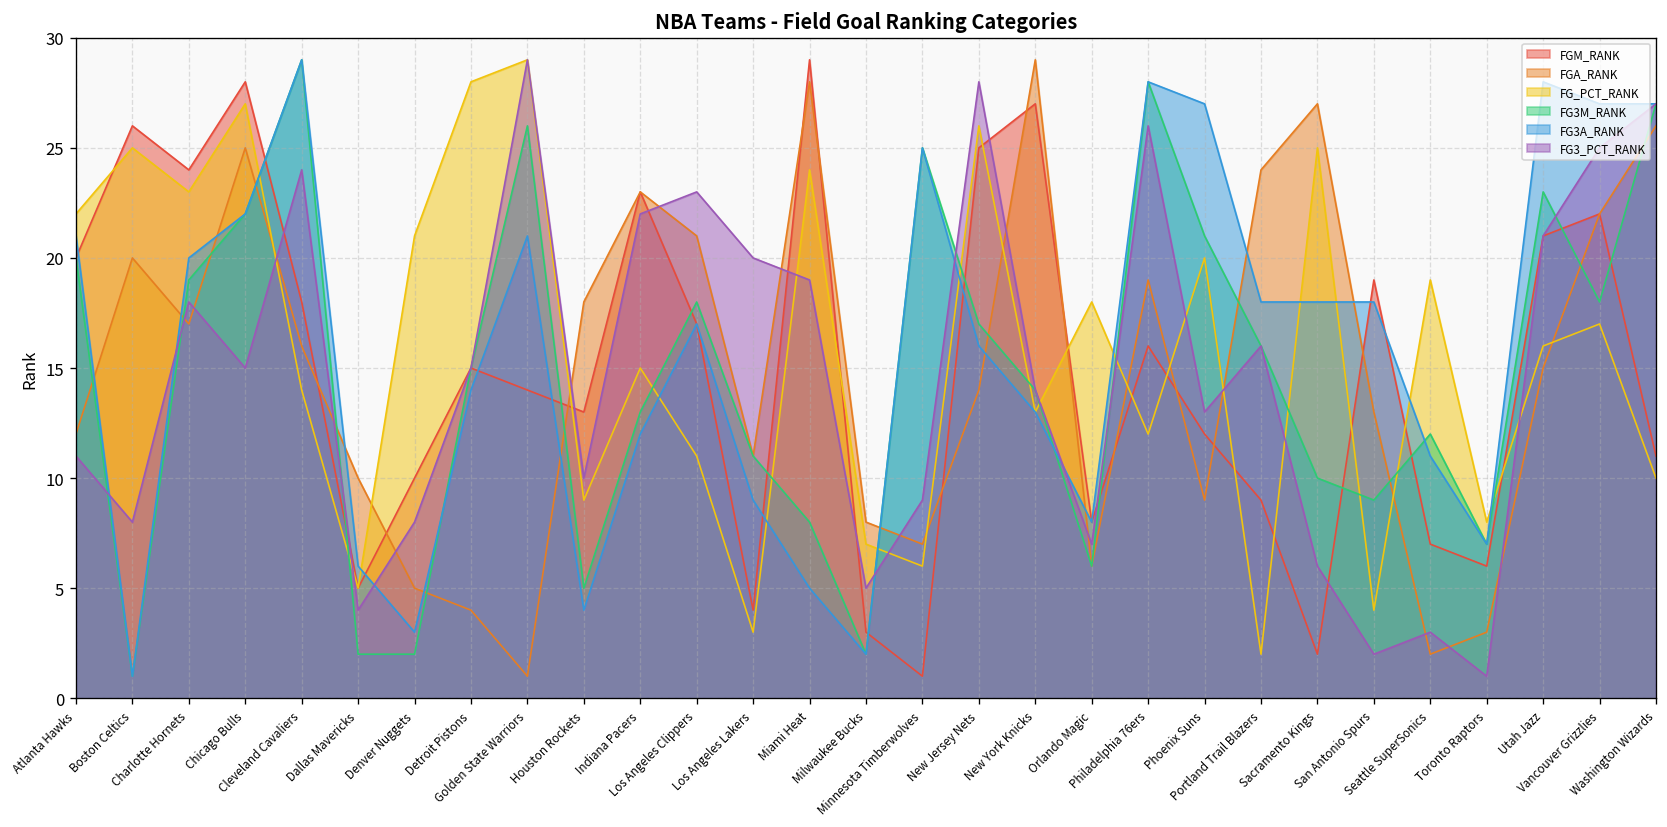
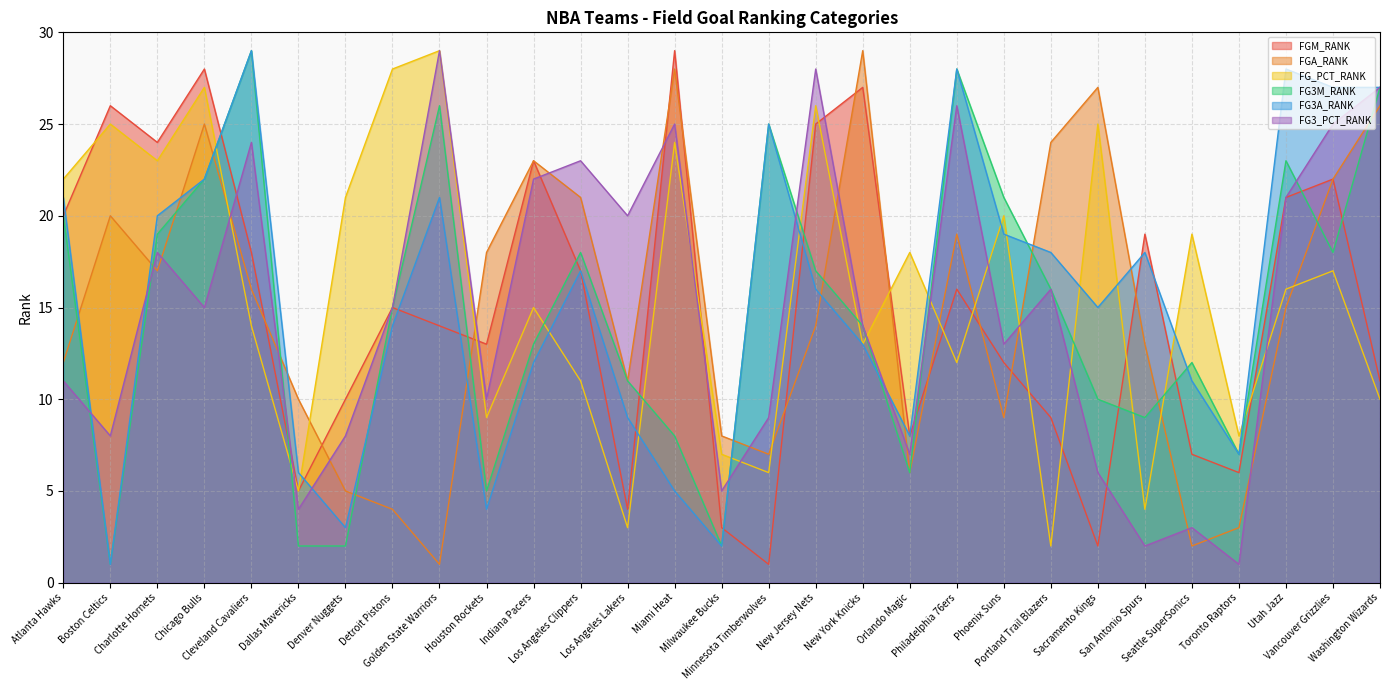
FG3_PCT_RANK, Miami Heat: 19 -> 25
FG3A_RANK, Phoenix Suns: 27 -> 19
FG3A_RANK, Sacramento Kings: 18 -> 15
